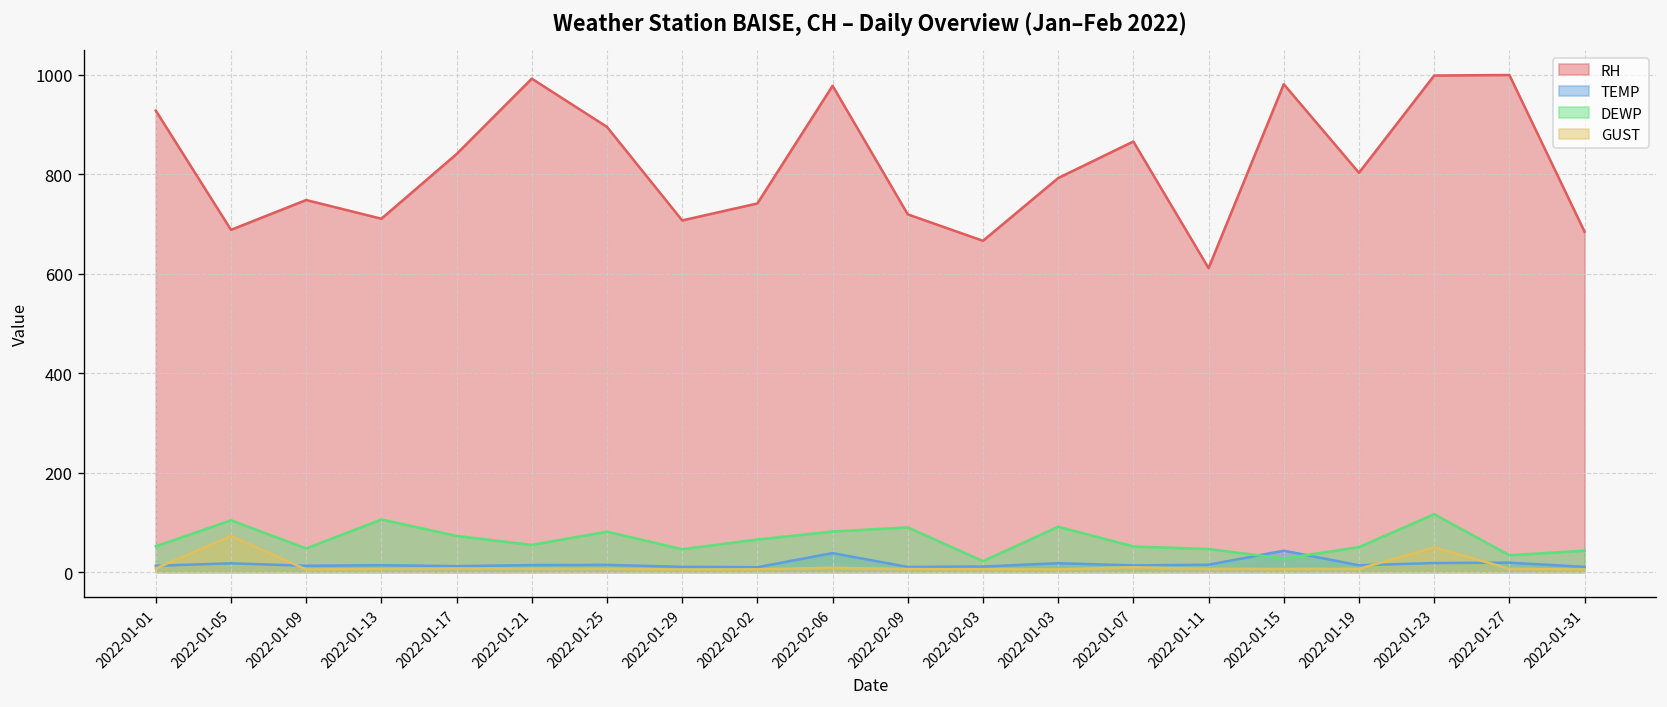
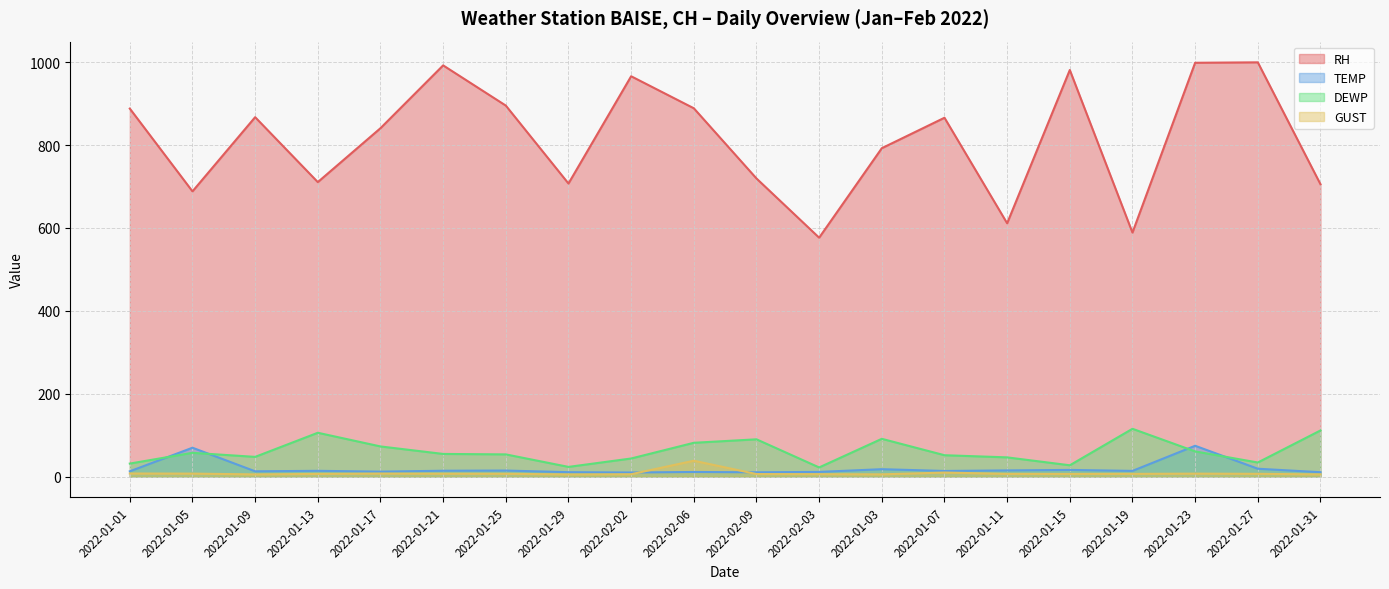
RH, 2022-01-01: 930 -> 890
DEWP, 2022-01-01: 50 -> 30
TEMP, 2022-01-05: 20 -> 70
DEWP, 2022-01-05: 100 -> 60
GUST, 2022-01-05: 70 -> 10
RH, 2022-01-09: 750 -> 870
DEWP, 2022-01-25: 80 -> 50
DEWP, 2022-01-29: 50 -> 20
RH, 2022-02-02: 740 -> 970
DEWP, 2022-02-02: 70 -> 40
RH, 2022-02-06: 980 -> 890
TEMP, 2022-02-06: 40 -> 10
GUST, 2022-02-06: 10 -> 40
RH, 2022-02-03: 670 -> 580
TEMP, 2022-01-15: 40 -> 20
RH, 2022-01-19: 800 -> 590
DEWP, 2022-01-19: 50 -> 120
TEMP, 2022-01-23: 20 -> 70
DEWP, 2022-01-23: 120 -> 60
GUST, 2022-01-23: 50 -> 10
RH, 2022-01-31: 680 -> 710
DEWP, 2022-01-31: 40 -> 110
